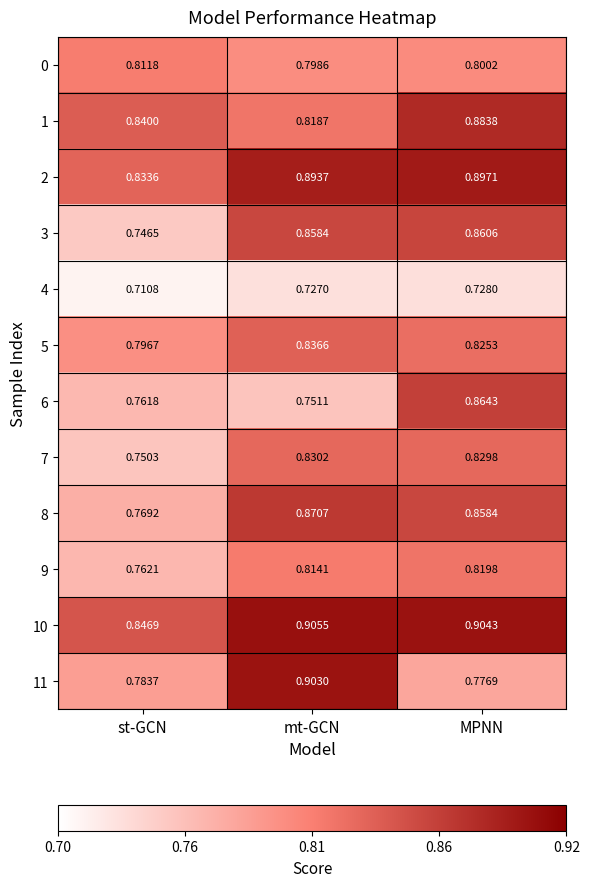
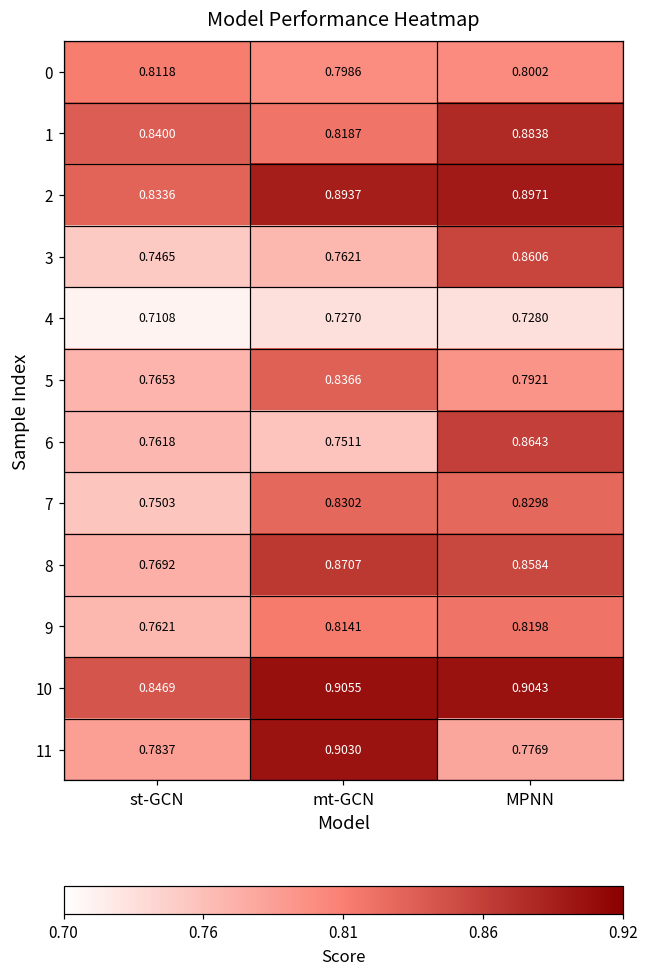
3, mt-GCN: 0.8584 -> 0.7621
5, st-GCN: 0.7967 -> 0.7653
5, MPNN: 0.8253 -> 0.7921
